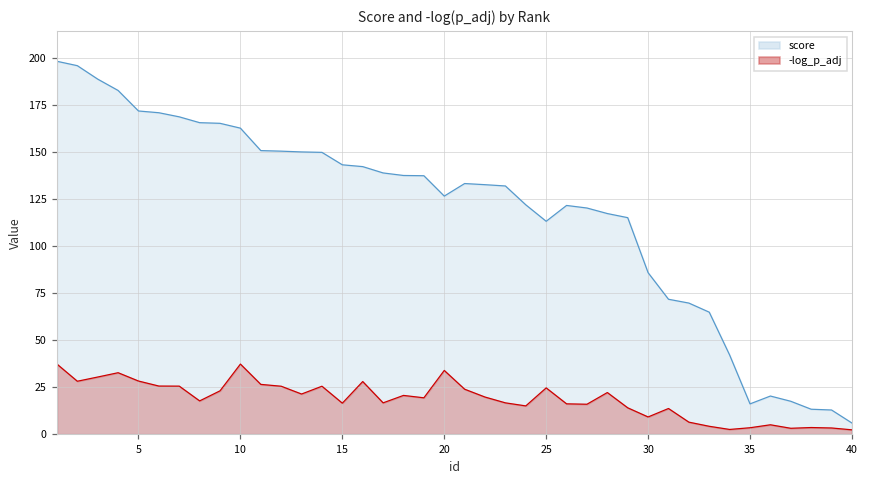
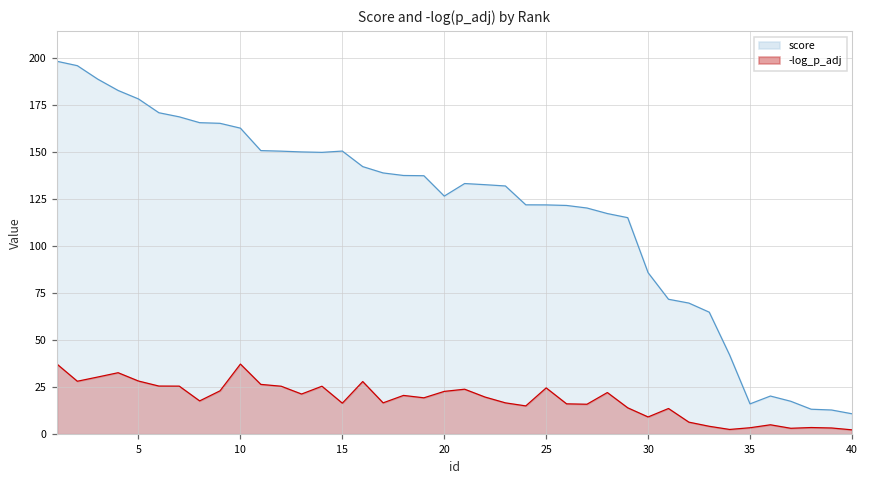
score, 5: 172 -> 178
score, 15: 143 -> 150
-log_p_adj, 20: 34 -> 23
score, 25: 113 -> 122
score, 40: 6 -> 11
